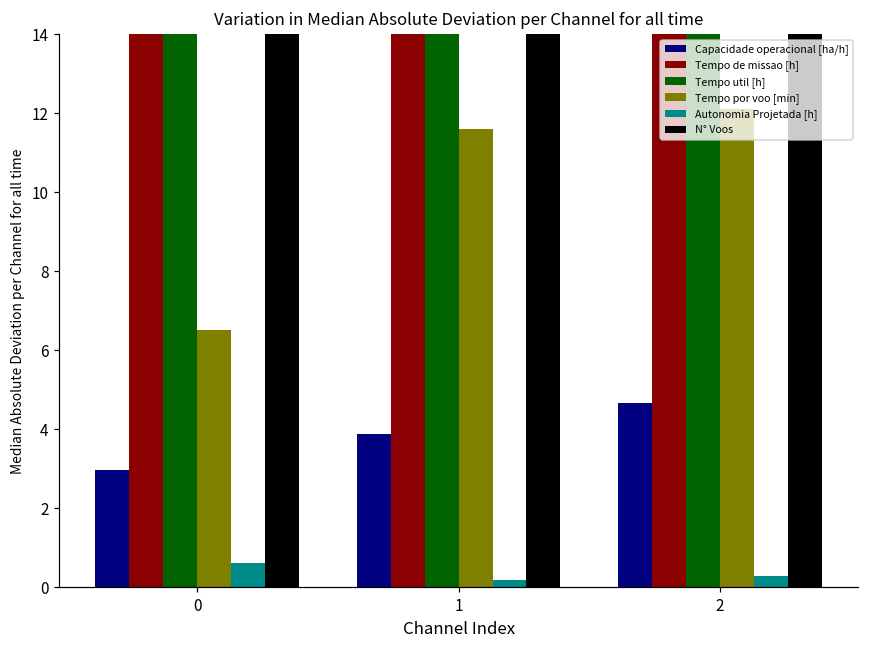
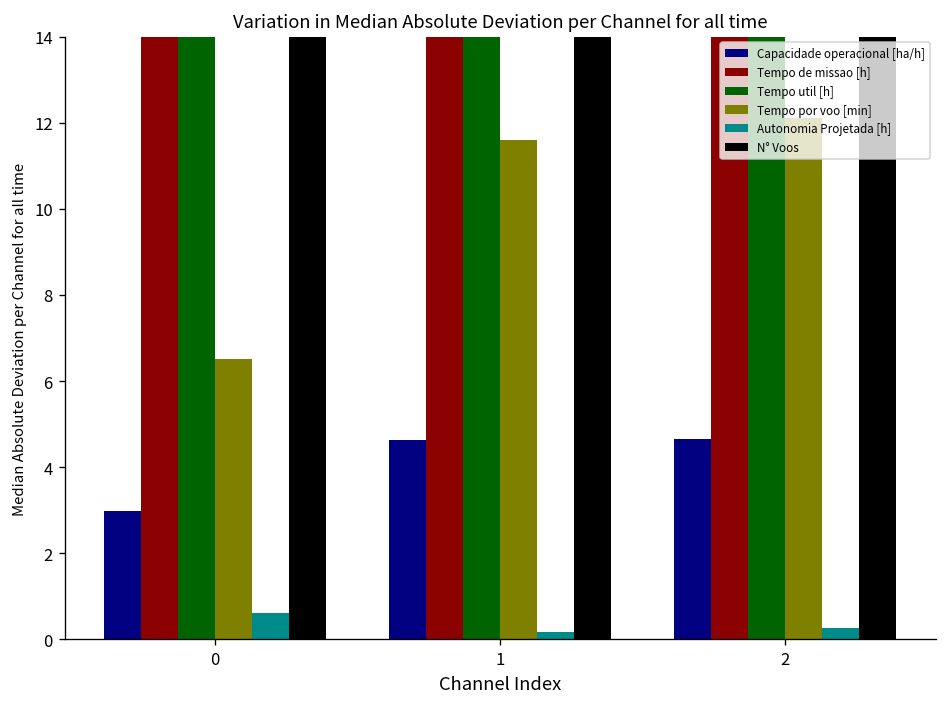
Capacidade operacional [ha/h], 1: 3.9 -> 4.6
